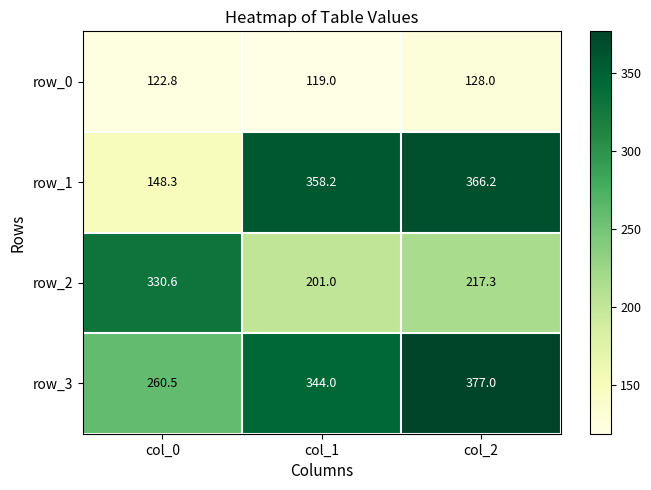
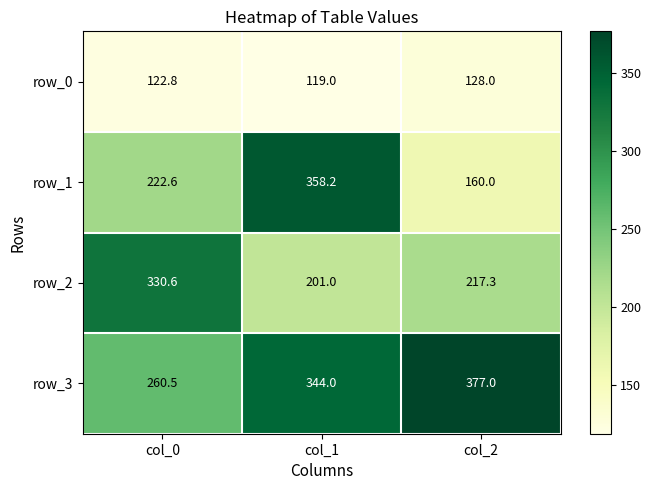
row_1, col_0: 148.3 -> 222.6
row_1, col_2: 366.2 -> 160.0
